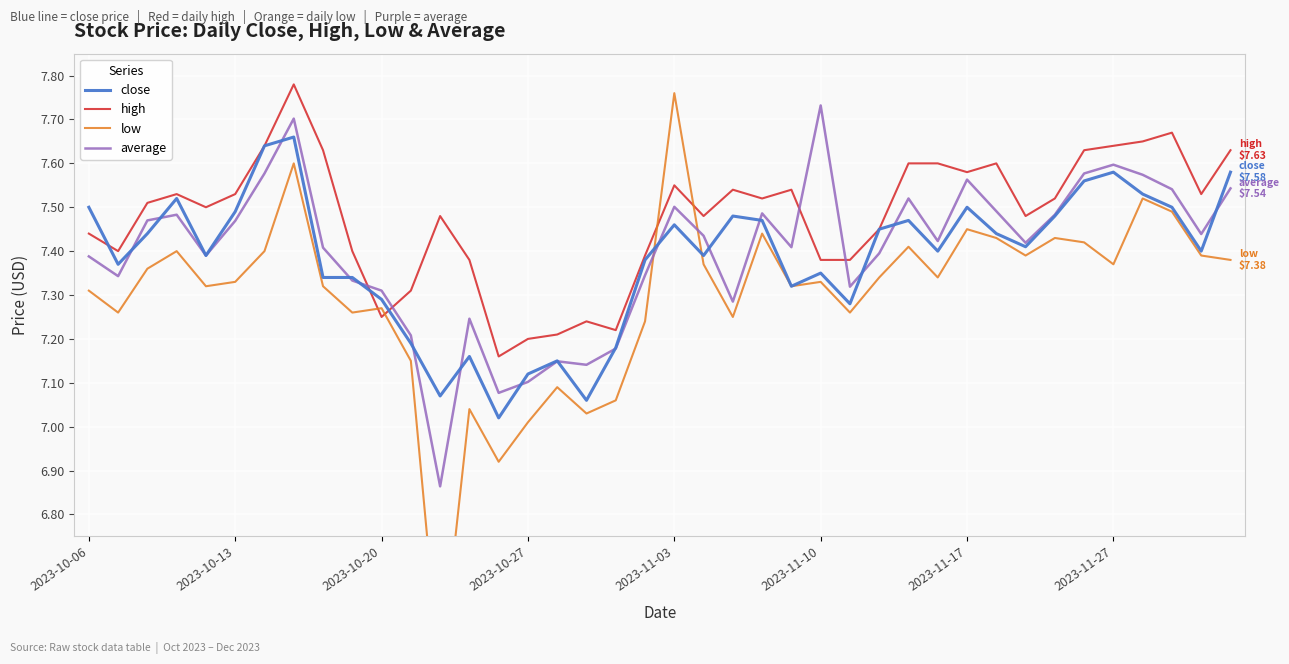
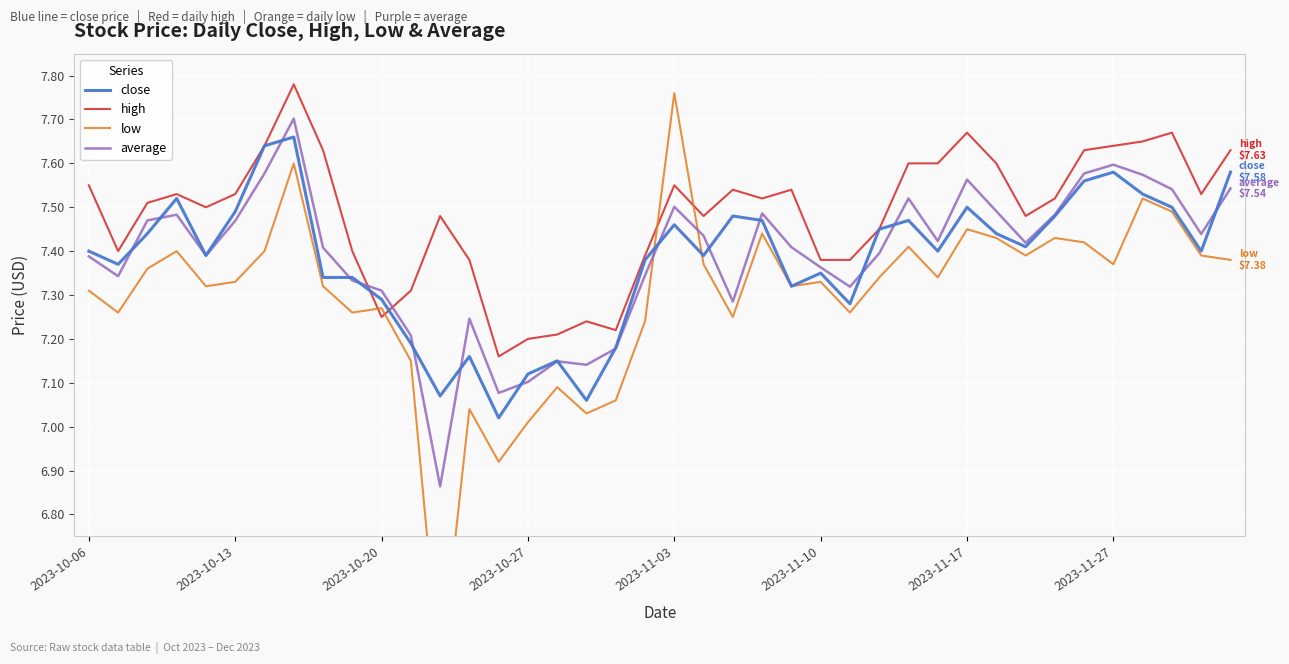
close, 2023-10-06: 7.5 -> 7.4
high, 2023-10-06: 7.44 -> 7.55
average, 2023-11-10: 7.73 -> 7.36
high, 2023-11-17: 7.58 -> 7.67
